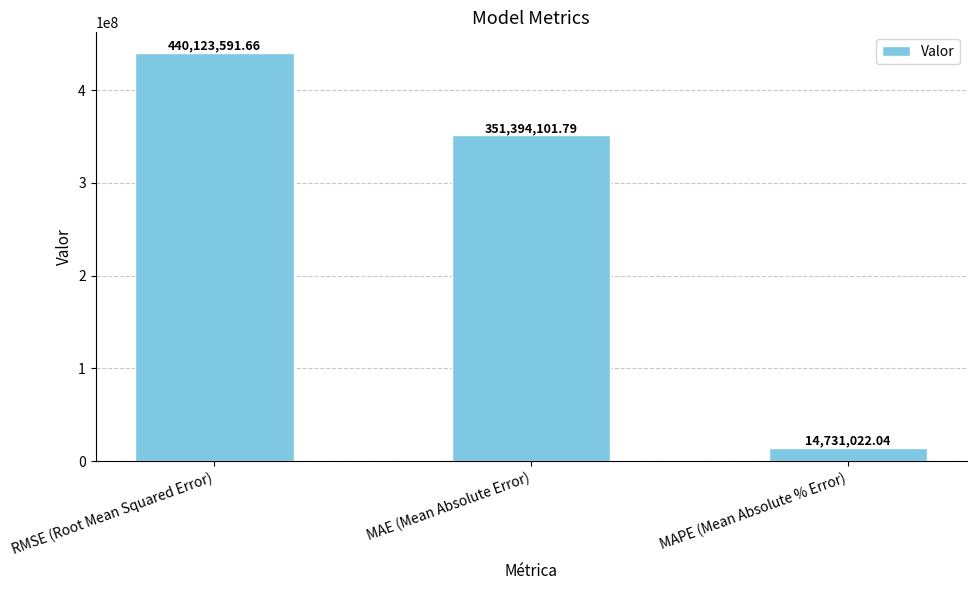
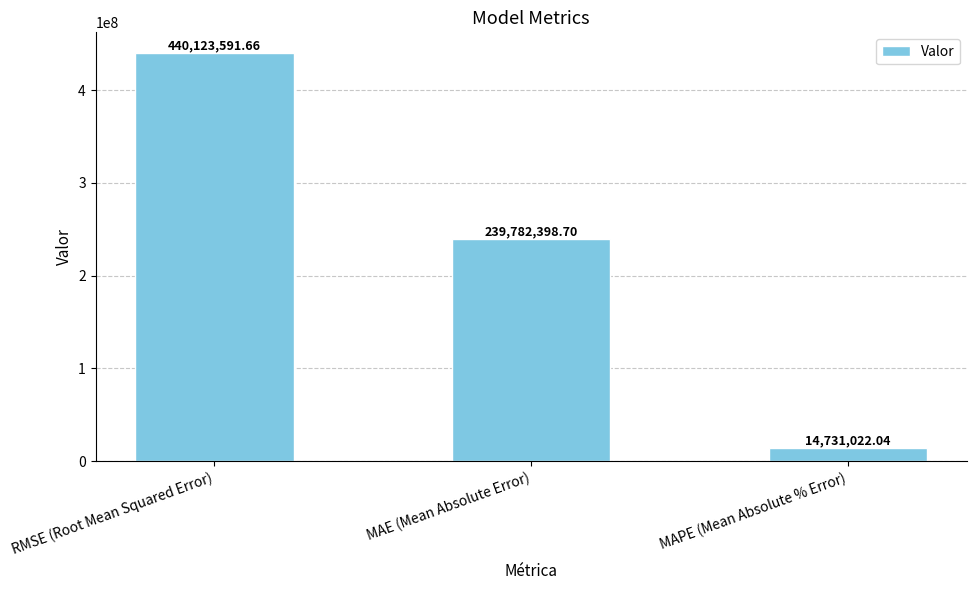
MAE (Mean Absolute Error): 351,394,101.79 -> 239,782,398.70
